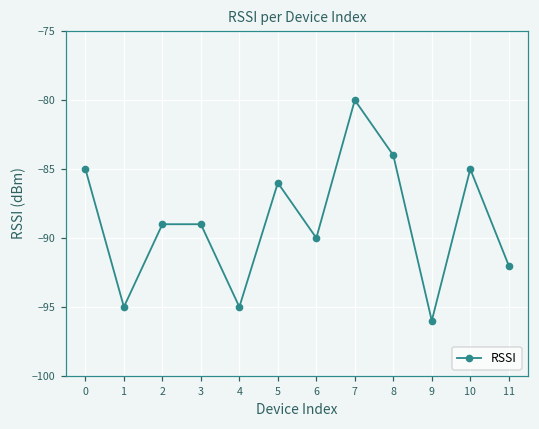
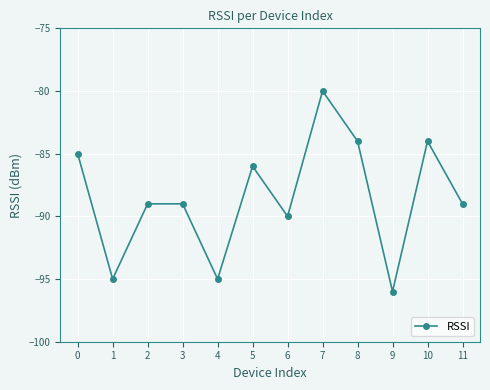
10: -85 -> -84
11: -92 -> -89
